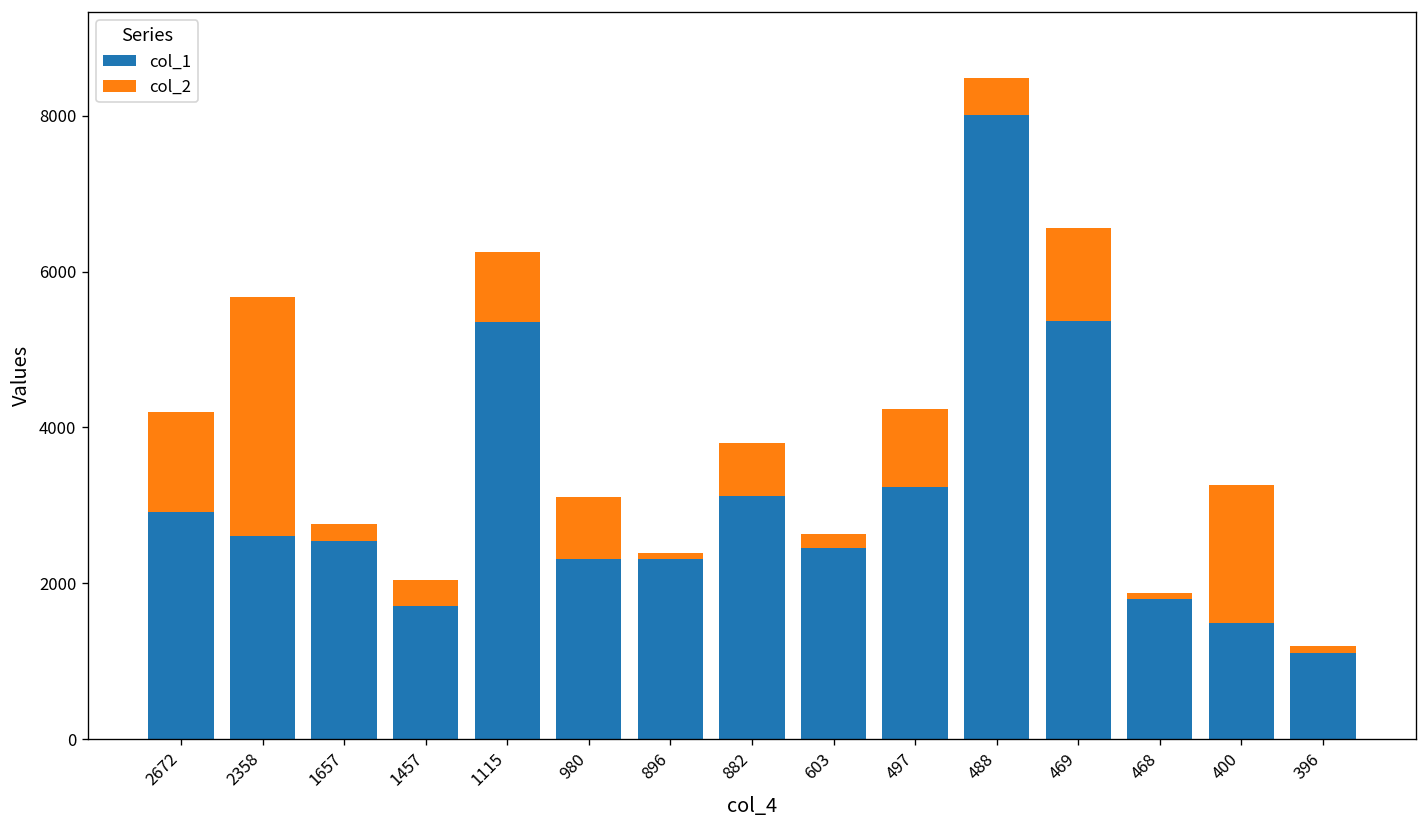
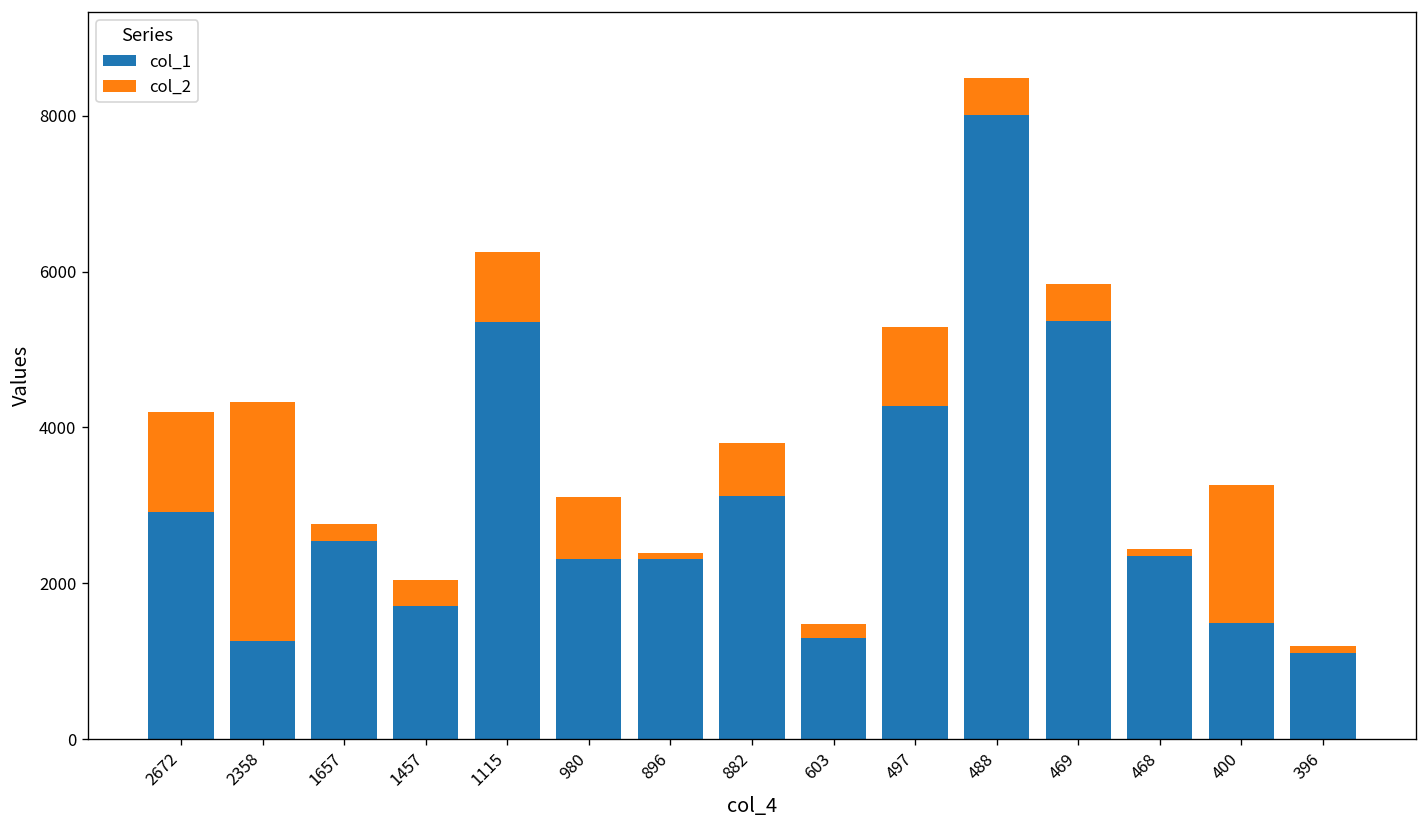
col_1, 2358: 2600 -> 1300
col_1, 603: 2400 -> 1300
col_1, 497: 3200 -> 4300
col_2, 469: 1200 -> 500
col_1, 468: 1800 -> 2400
